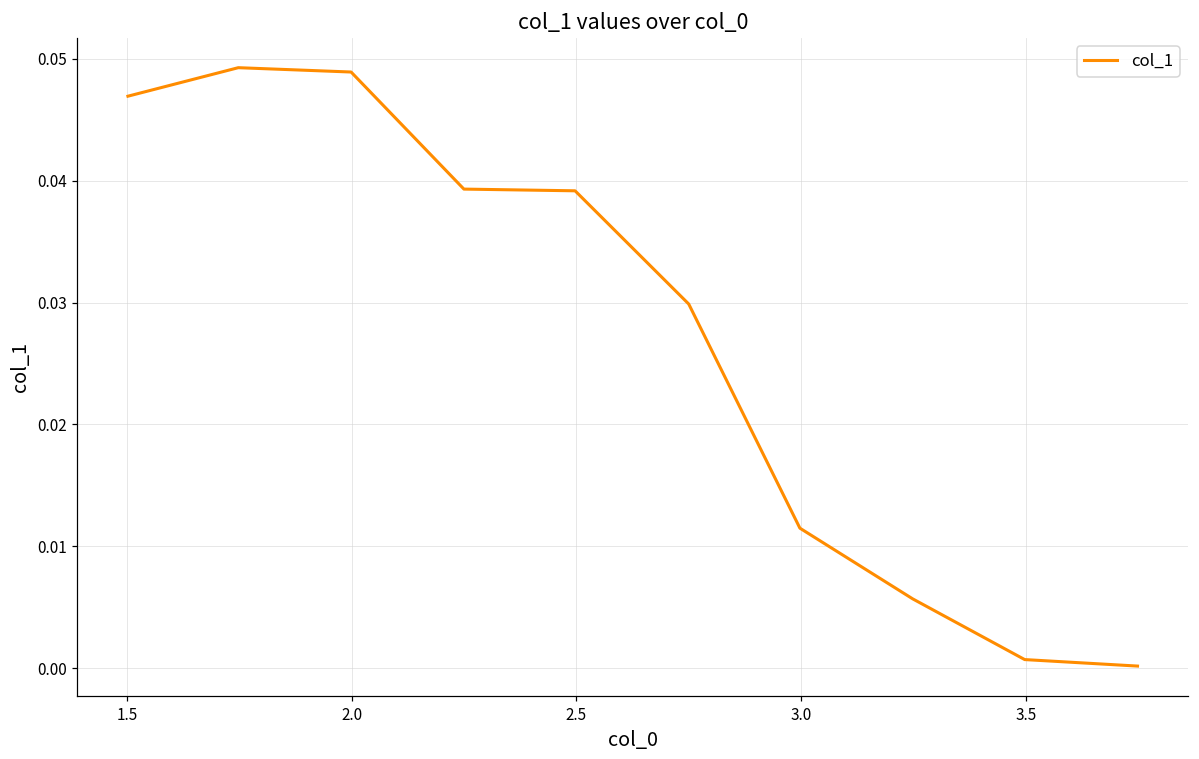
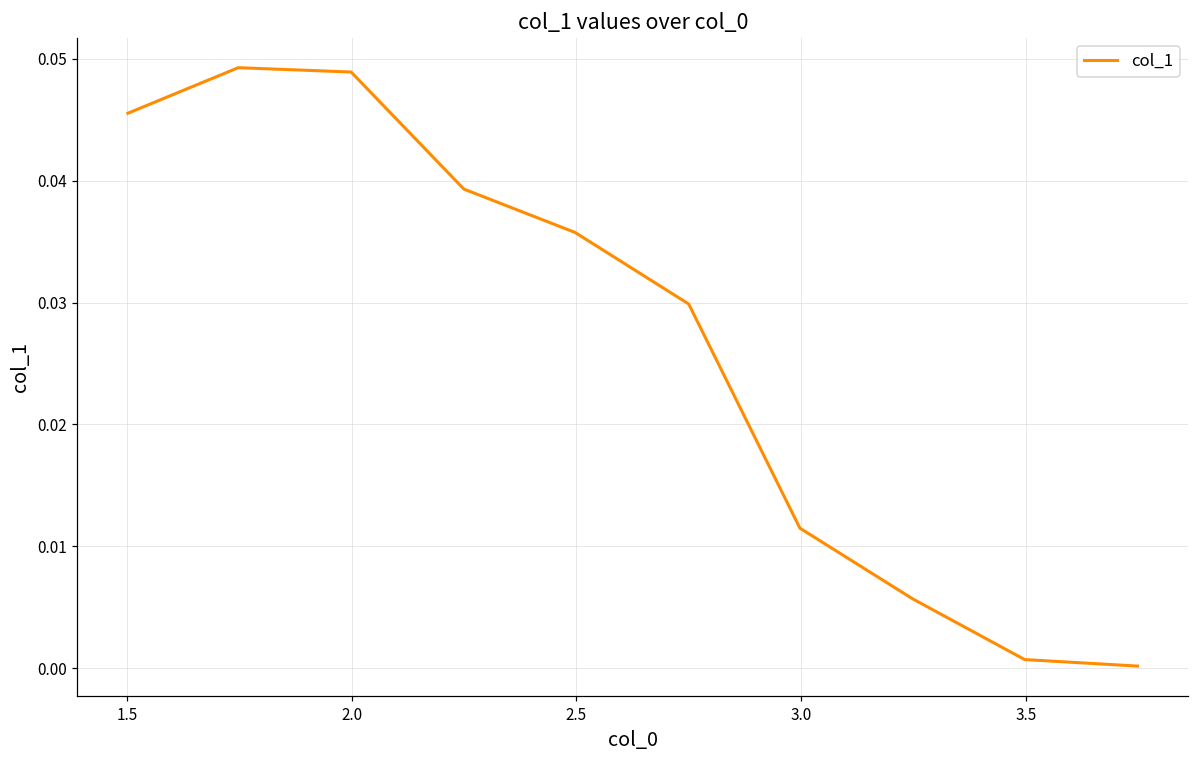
1.5: 0.0469 -> 0.0455
2.5: 0.0392 -> 0.0358
